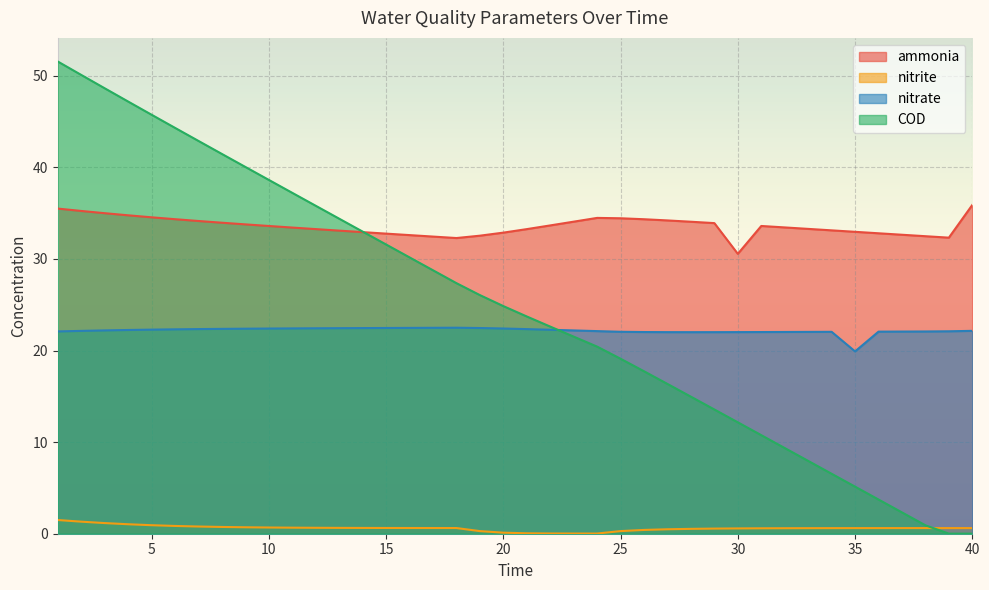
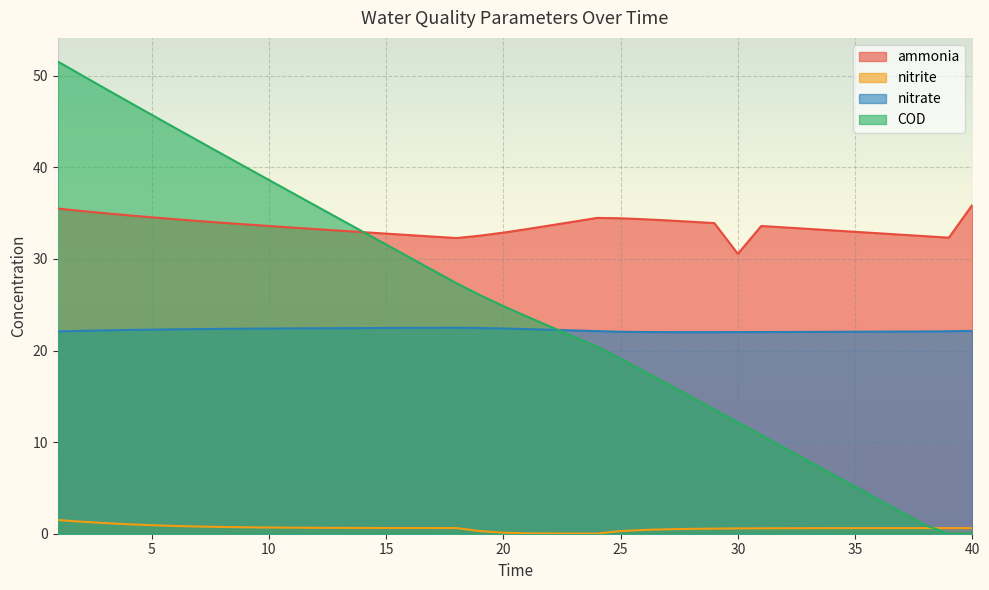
nitrate, 35: 20 -> 22
